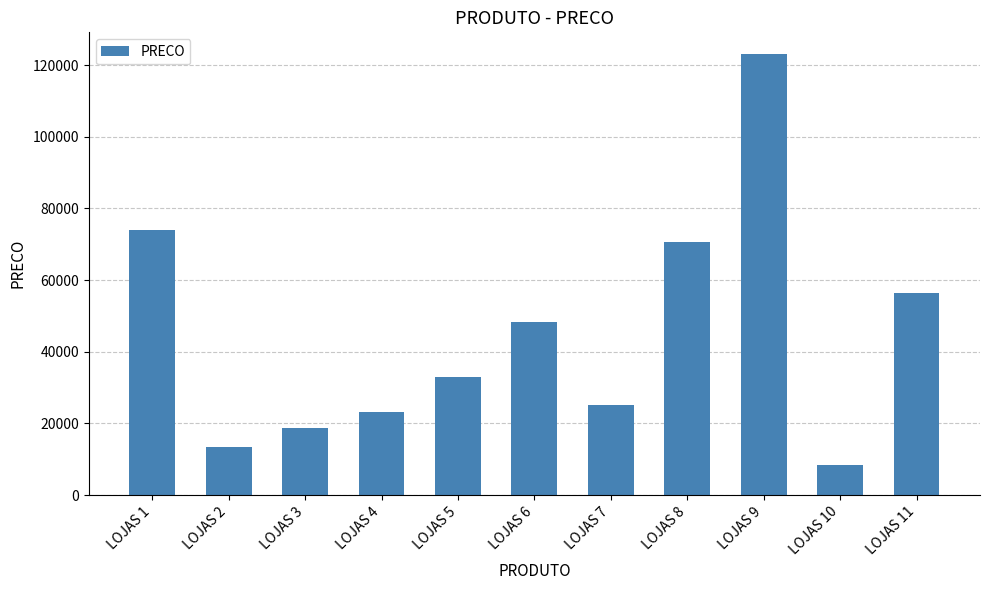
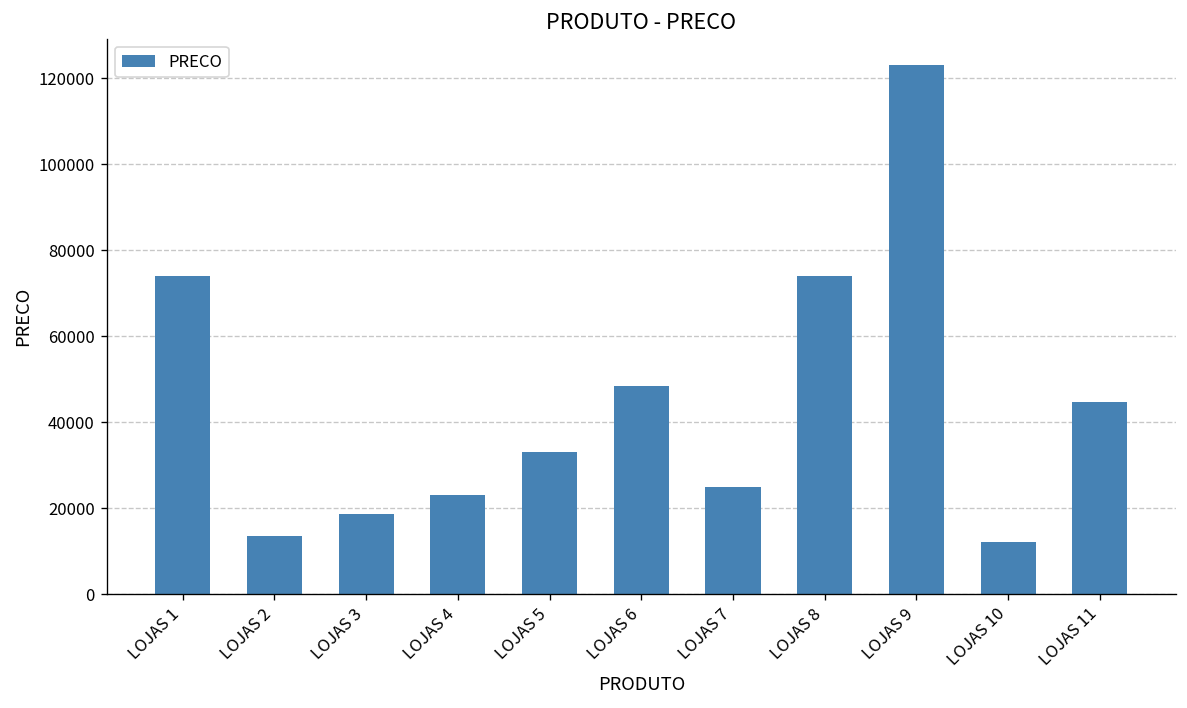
LOJAS 8: 71000 -> 74000
LOJAS 10: 8000 -> 12000
LOJAS 11: 57000 -> 45000
